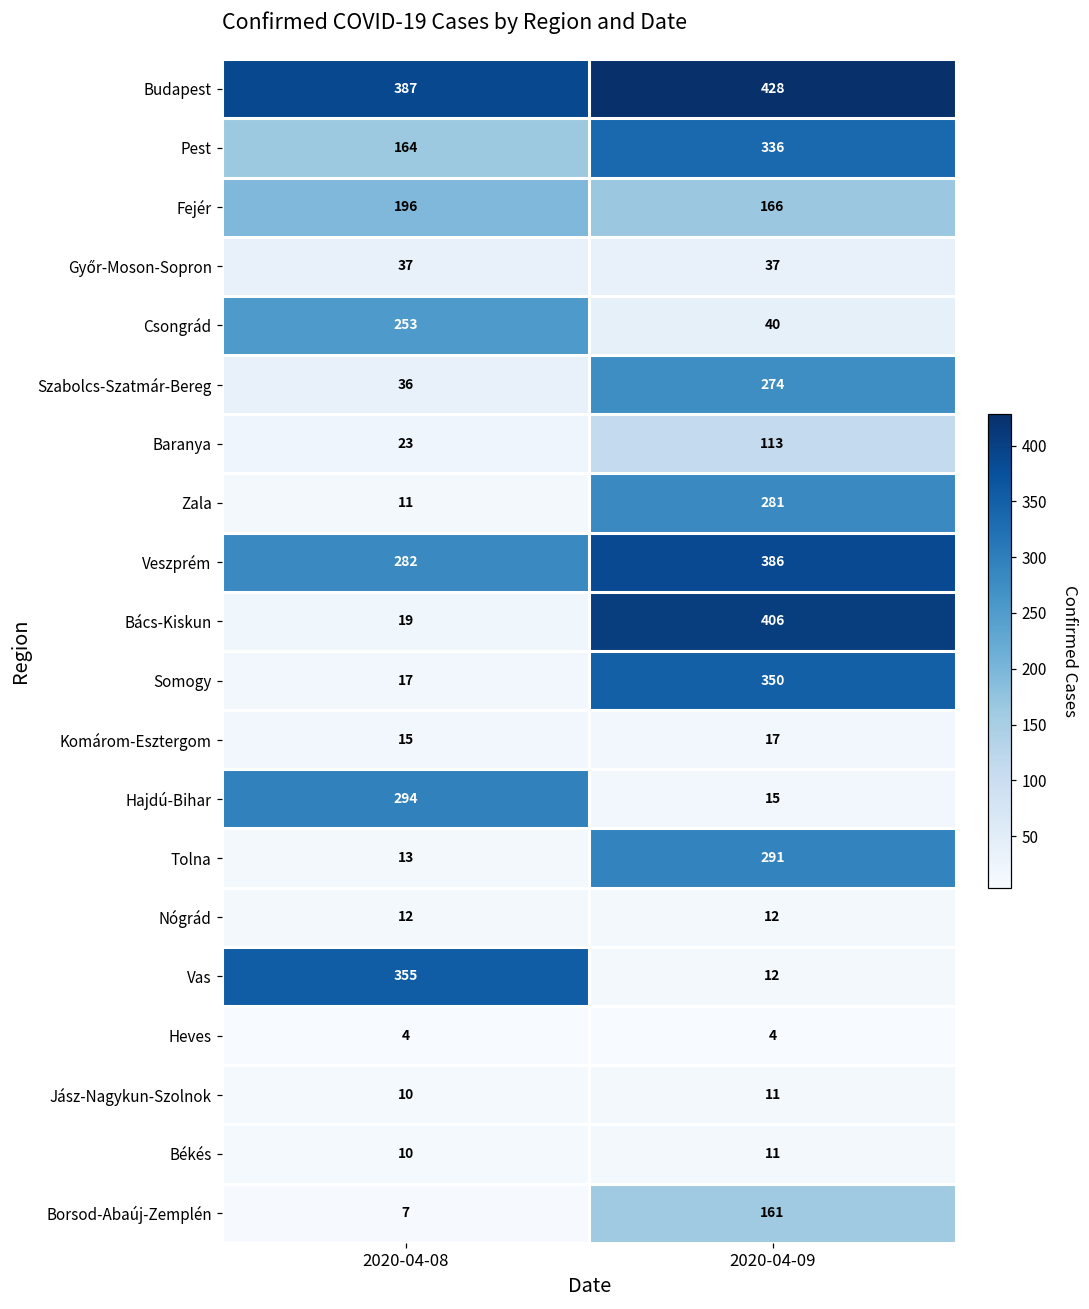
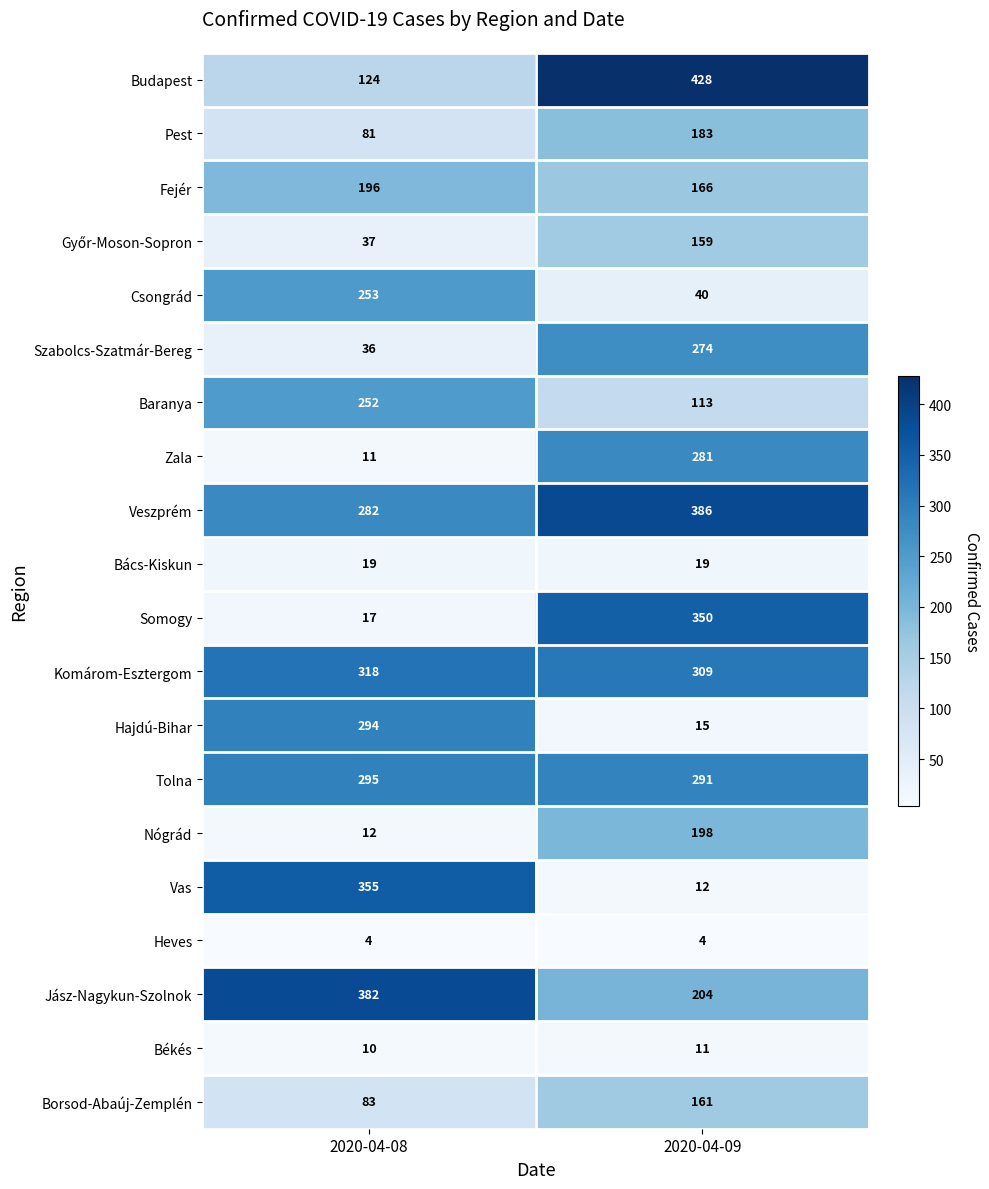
Budapest, 2020-04-08: 387 -> 124
Pest, 2020-04-08: 164 -> 81
Pest, 2020-04-09: 336 -> 183
Győr-Moson-Sopron, 2020-04-09: 37 -> 159
Baranya, 2020-04-08: 23 -> 252
Bács-Kiskun, 2020-04-09: 406 -> 19
Komárom-Esztergom, 2020-04-08: 15 -> 318
Komárom-Esztergom, 2020-04-09: 17 -> 309
Tolna, 2020-04-08: 13 -> 295
Nógrád, 2020-04-09: 12 -> 198
Jász-Nagykun-Szolnok, 2020-04-08: 10 -> 382
Jász-Nagykun-Szolnok, 2020-04-09: 11 -> 204
Borsod-Abaúj-Zemplén, 2020-04-08: 7 -> 83
